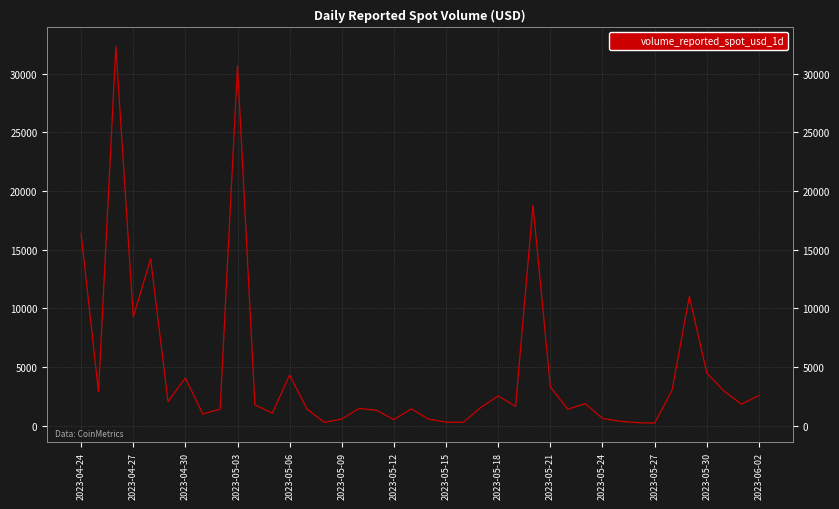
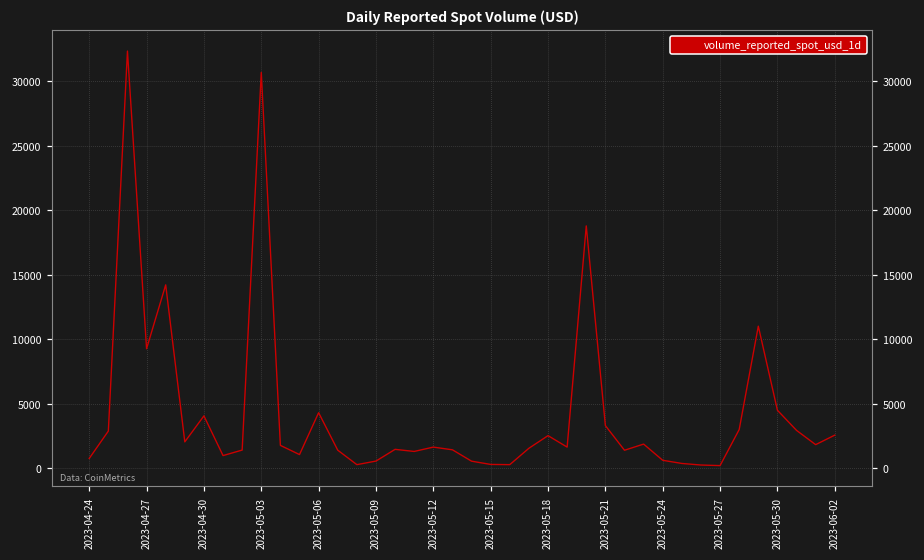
2023-04-24: 16300 -> 800
2023-05-12: 500 -> 1600
